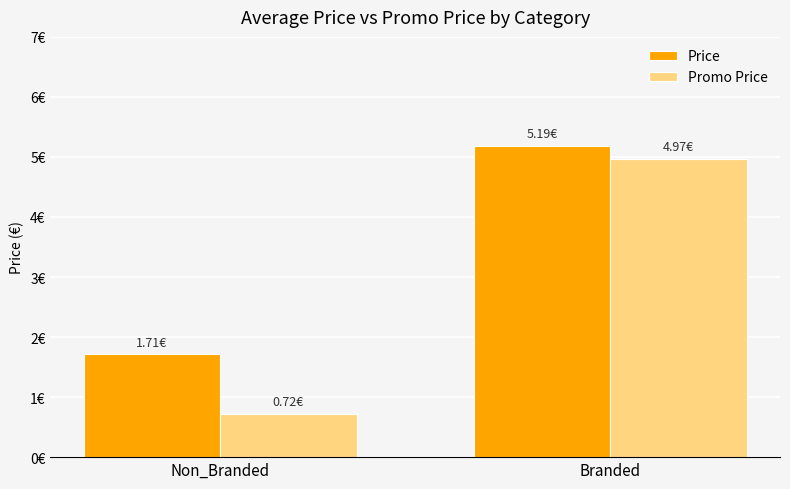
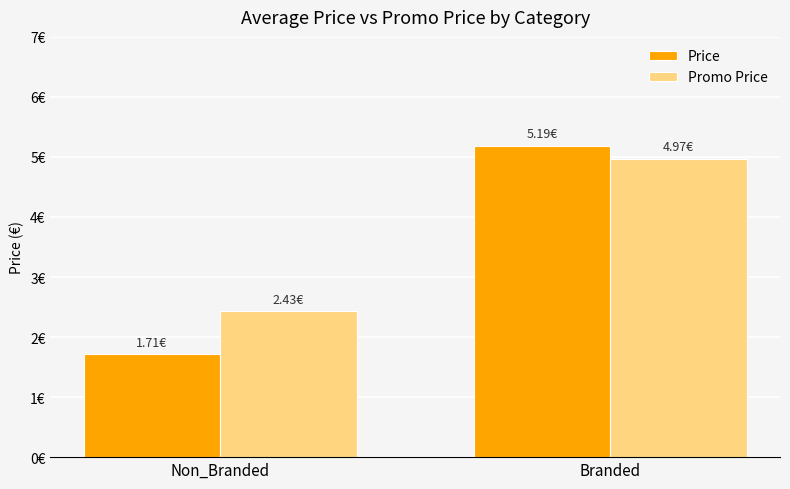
Promo Price, Non_Branded: 0.72€ -> 2.43€
